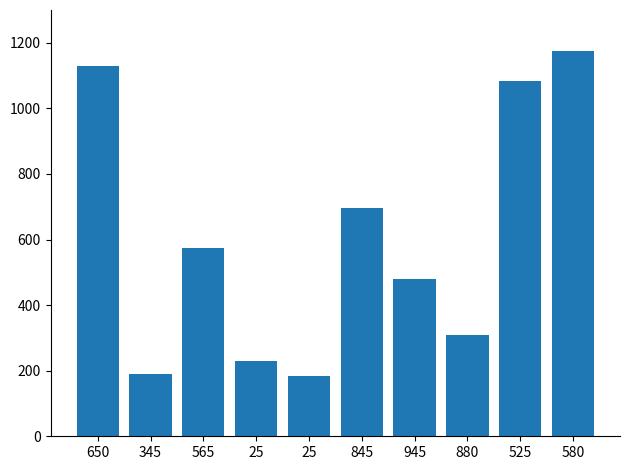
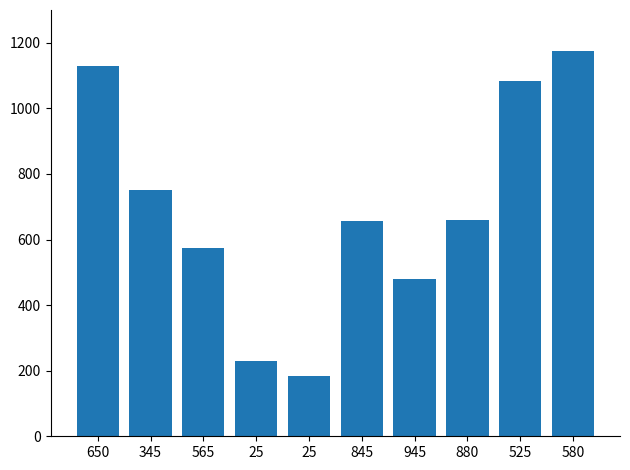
345: 190 -> 750
845: 700 -> 660
880: 310 -> 660
